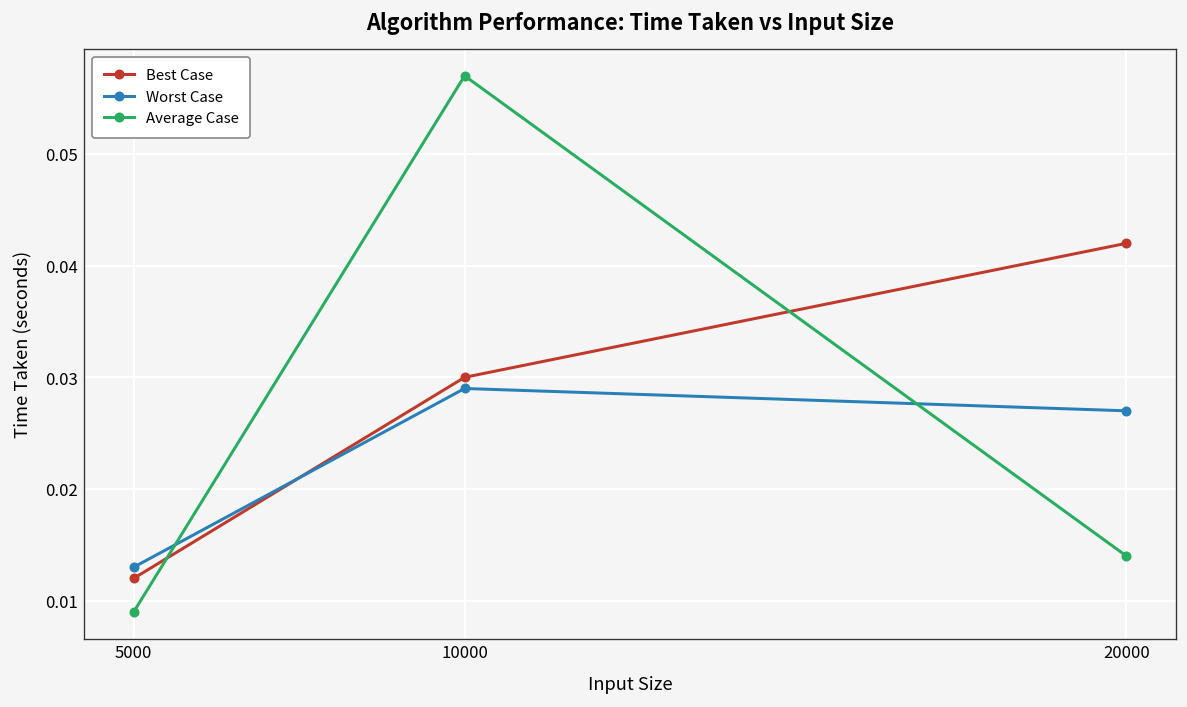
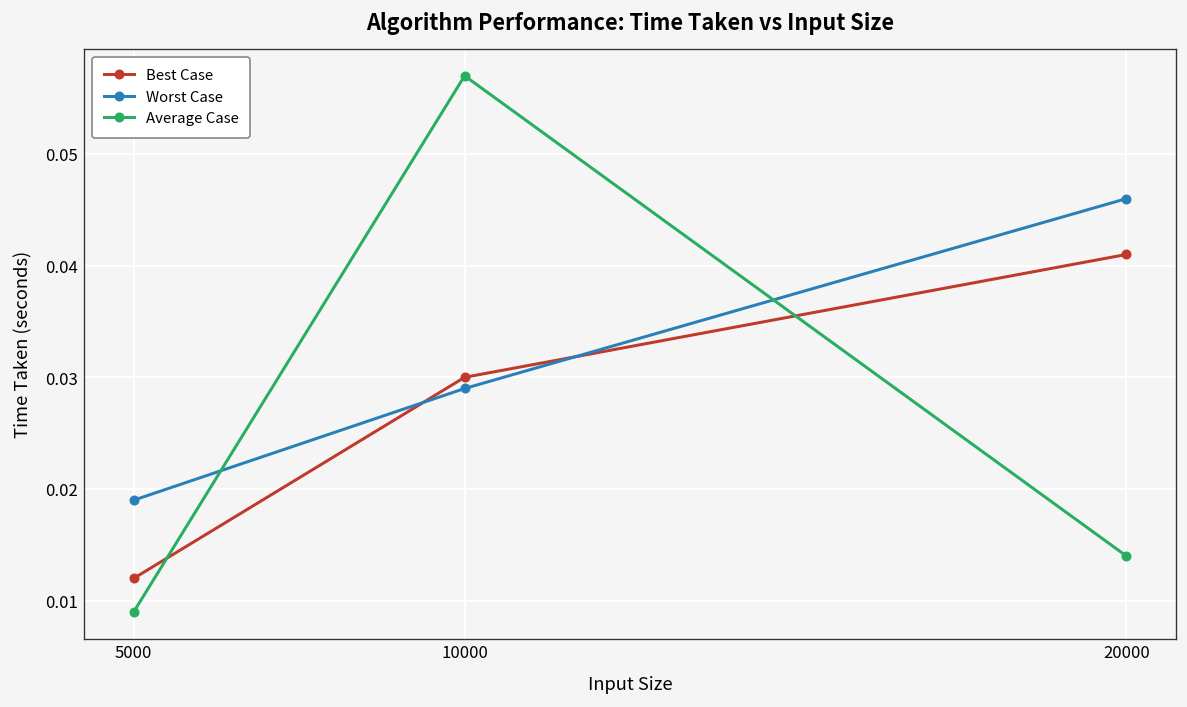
Worst Case, 5000: 0.013 -> 0.019
Best Case, 20000: 0.042 -> 0.041
Worst Case, 20000: 0.027 -> 0.046
